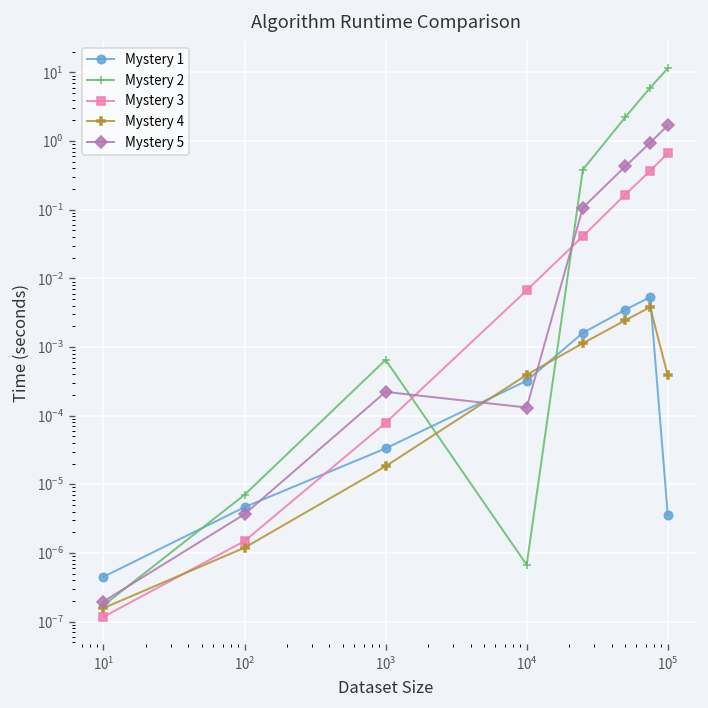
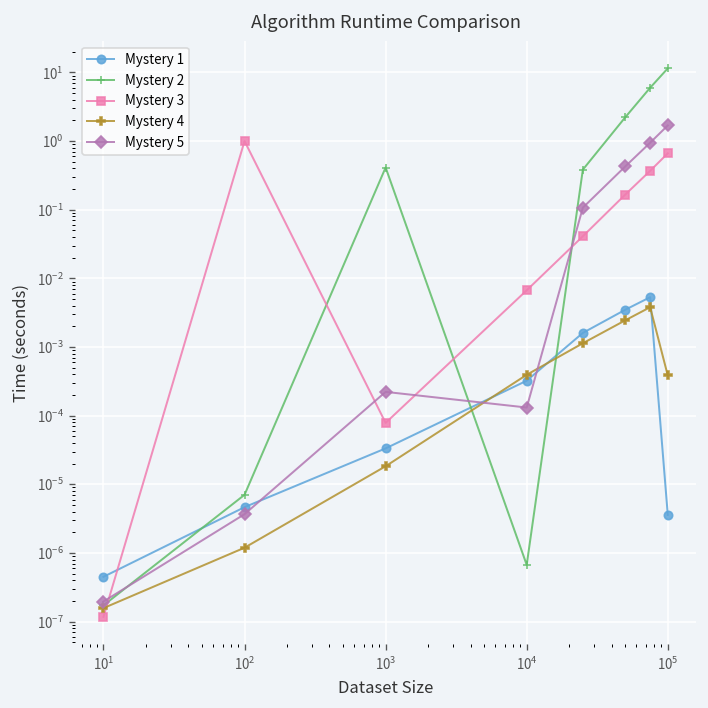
Mystery 3, 10^2: 0 -> 1
Mystery 2, 10^3: 0.0006 -> 0.4
